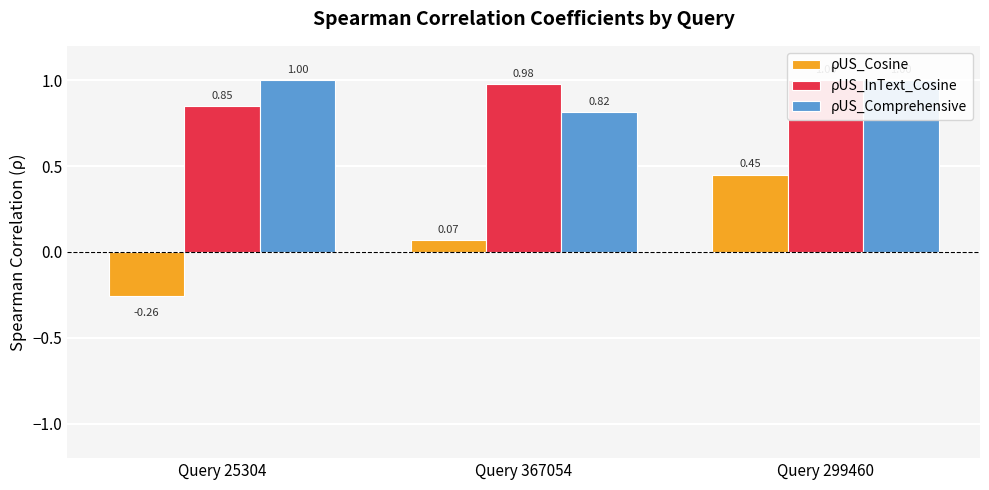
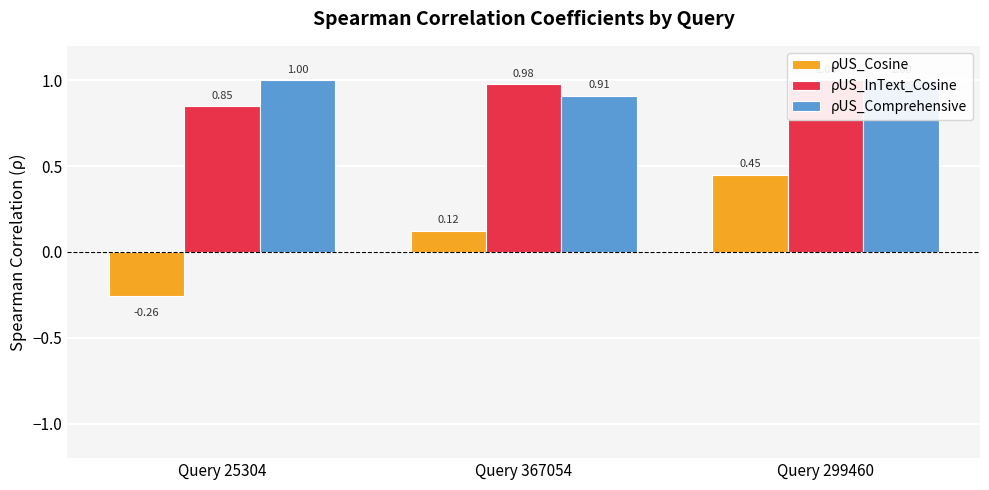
ρUS_Cosine, Query 367054: 0.07 -> 0.12
ρUS_Comprehensive, Query 367054: 0.82 -> 0.91
